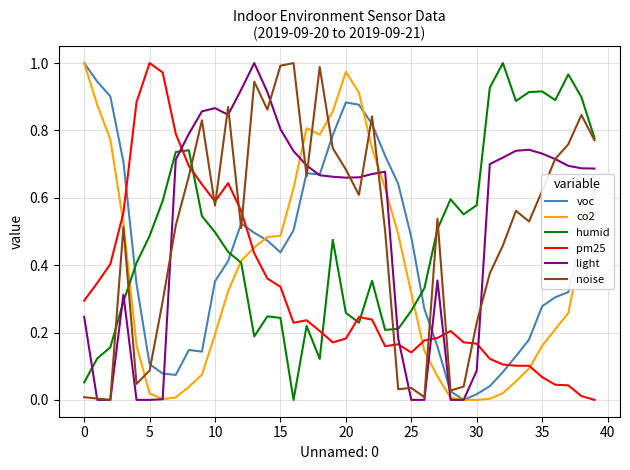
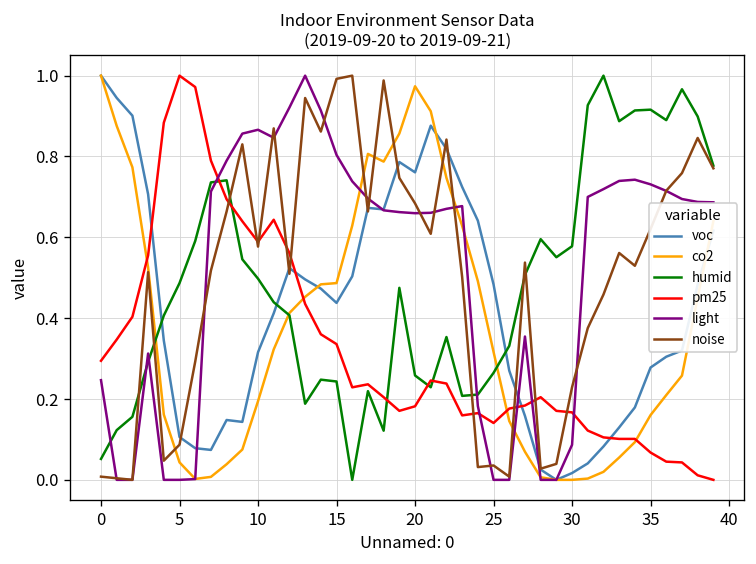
co2, 5: 0.02 -> 0.04
voc, 10: 0.35 -> 0.32
voc, 20: 0.88 -> 0.76
